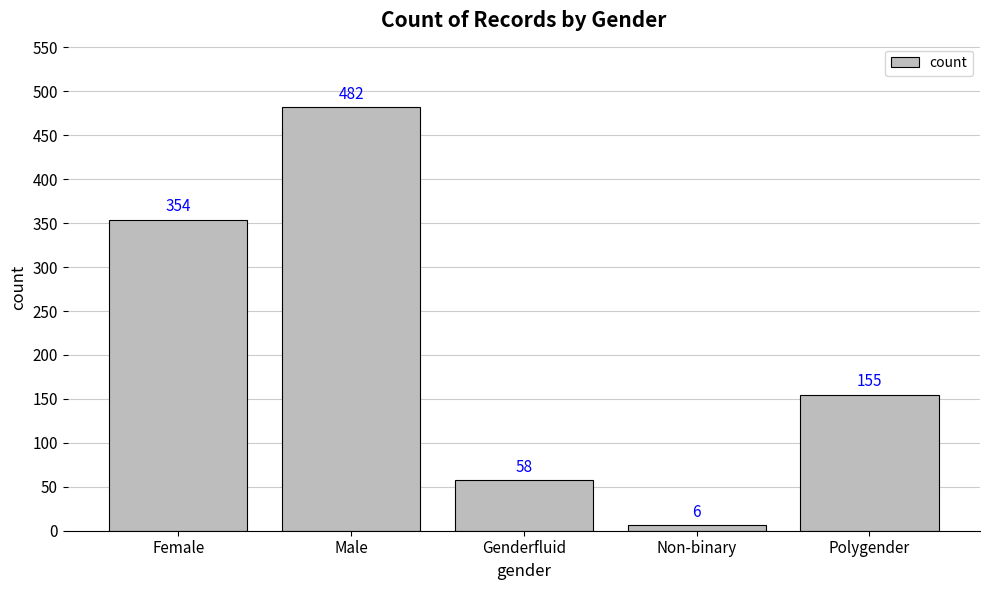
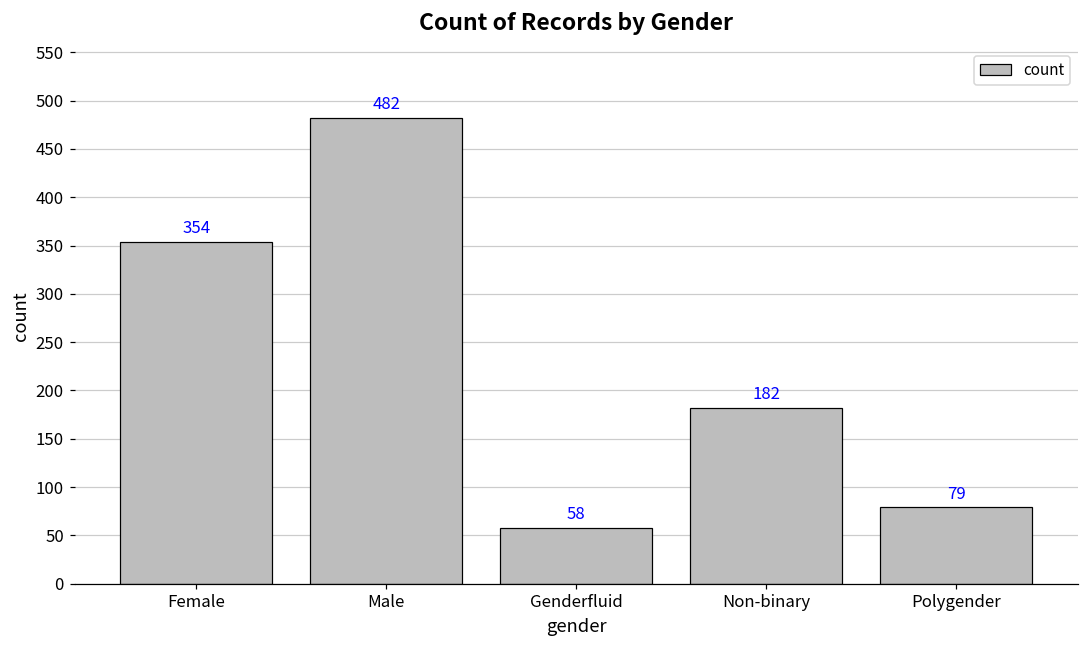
Non-binary: 6 -> 182
Polygender: 155 -> 79
